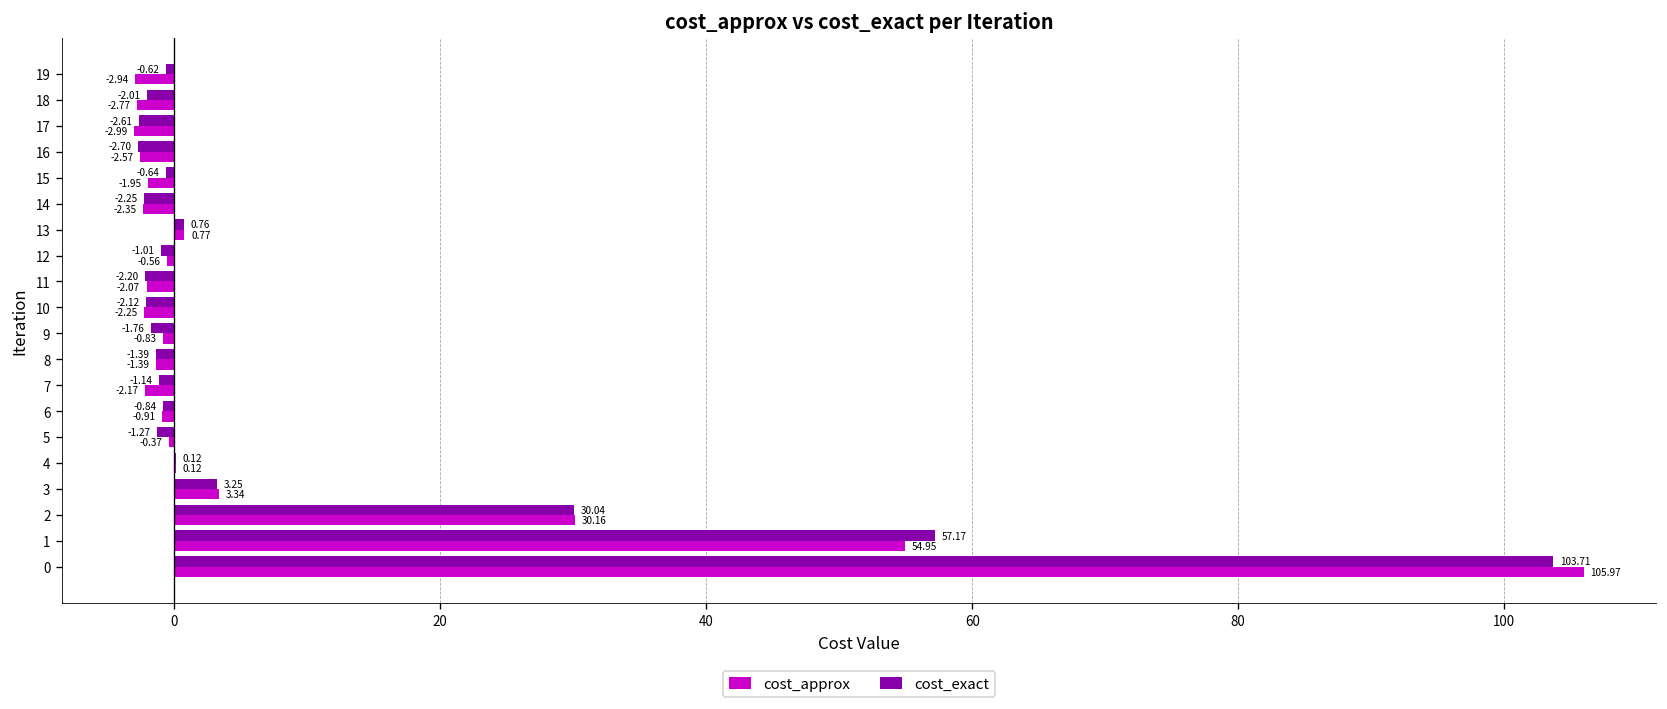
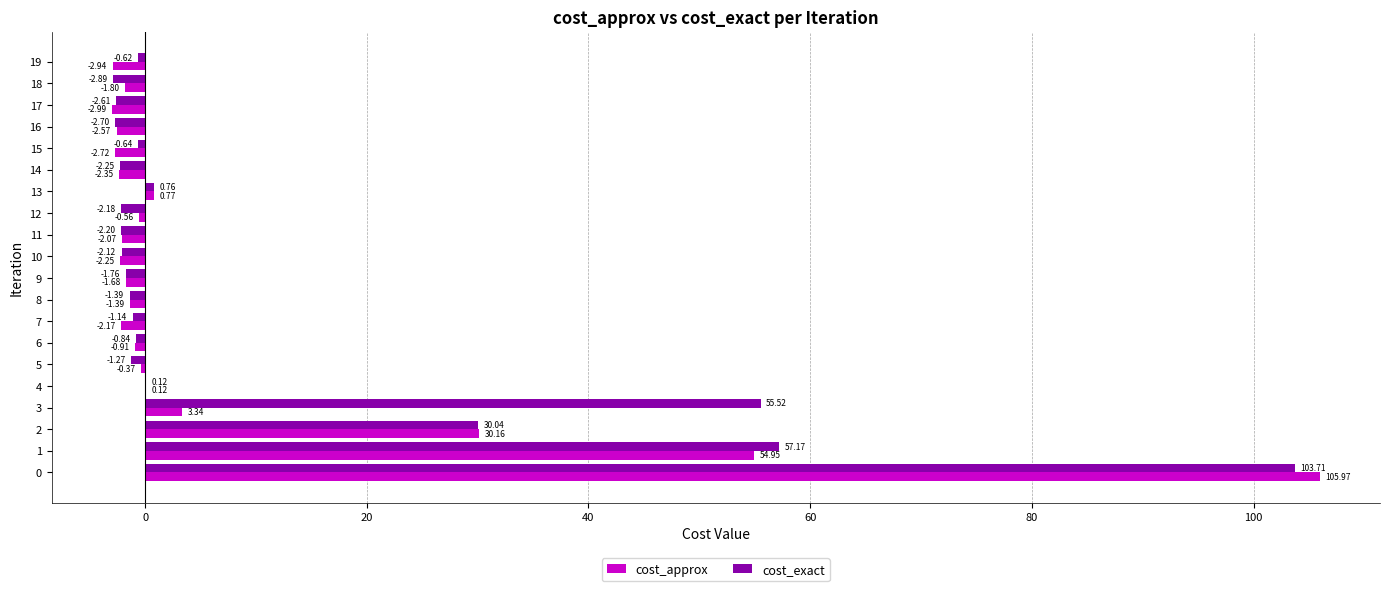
cost_exact, 18: -2.01 -> -2.89
cost_approx, 18: -2.77 -> -1.80
cost_approx, 15: -1.95 -> -2.72
cost_exact, 12: -1.01 -> -2.18
cost_approx, 9: -0.83 -> -1.68
cost_exact, 3: 3.25 -> 55.52
